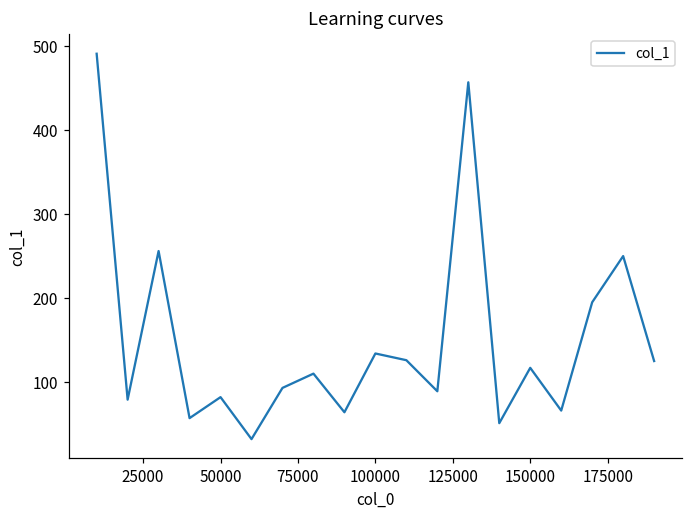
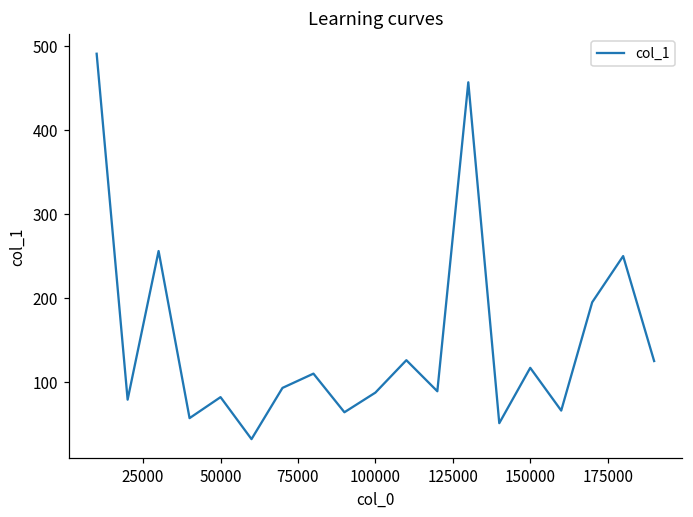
100000: 130 -> 90
